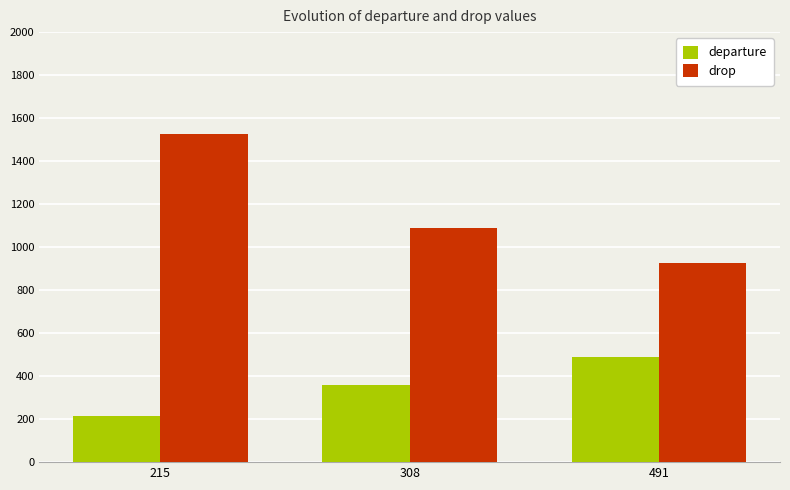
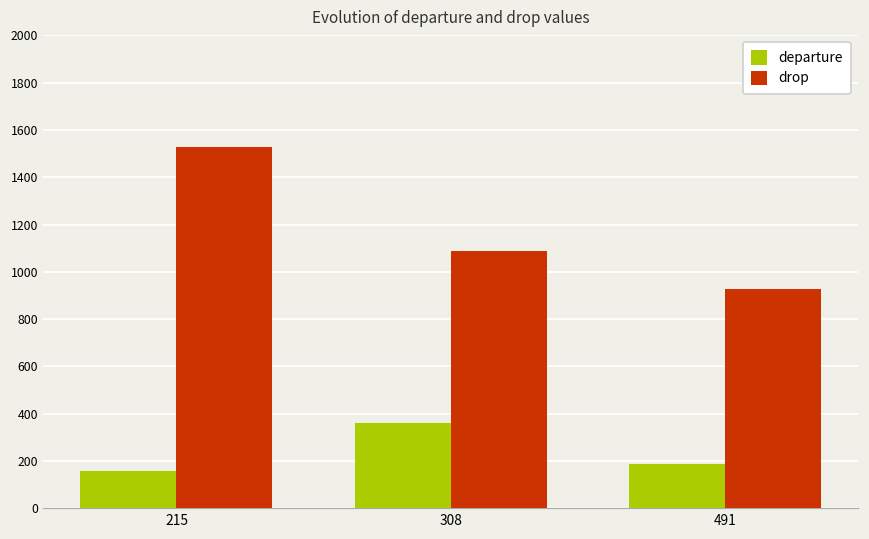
departure, 215: 220 -> 160
departure, 491: 490 -> 190
